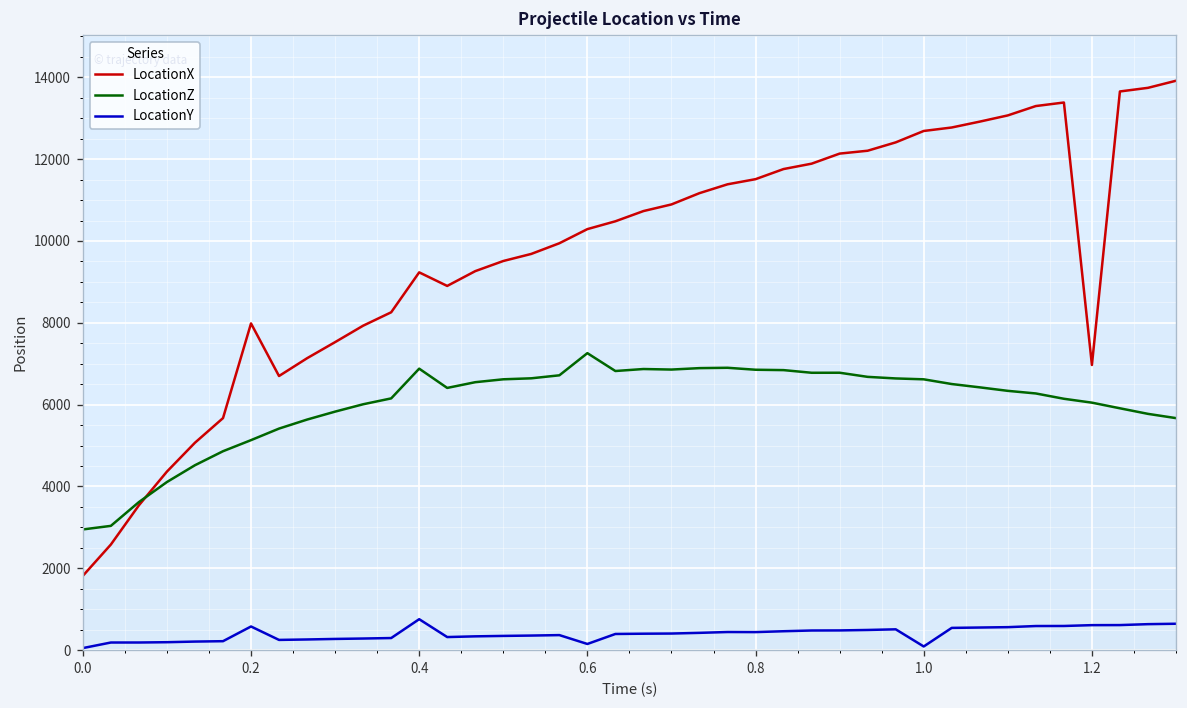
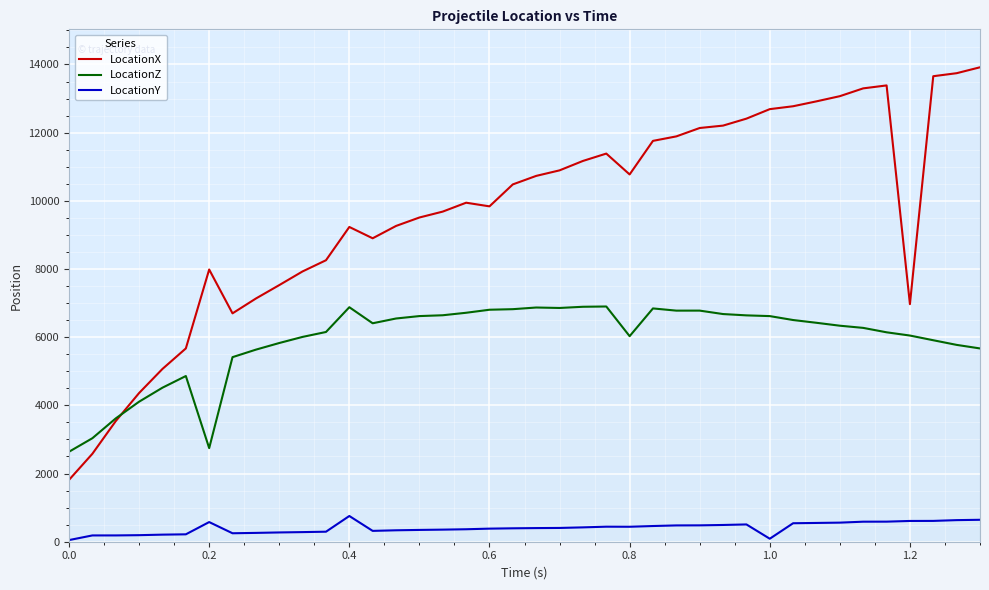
LocationZ, 0.0: 2900 -> 2600
LocationZ, 0.2: 5100 -> 2700
LocationX, 0.6: 10300 -> 9800
LocationZ, 0.6: 7300 -> 6800
LocationY, 0.6: 100 -> 400
LocationX, 0.8: 11500 -> 10800
LocationZ, 0.8: 6900 -> 6000
